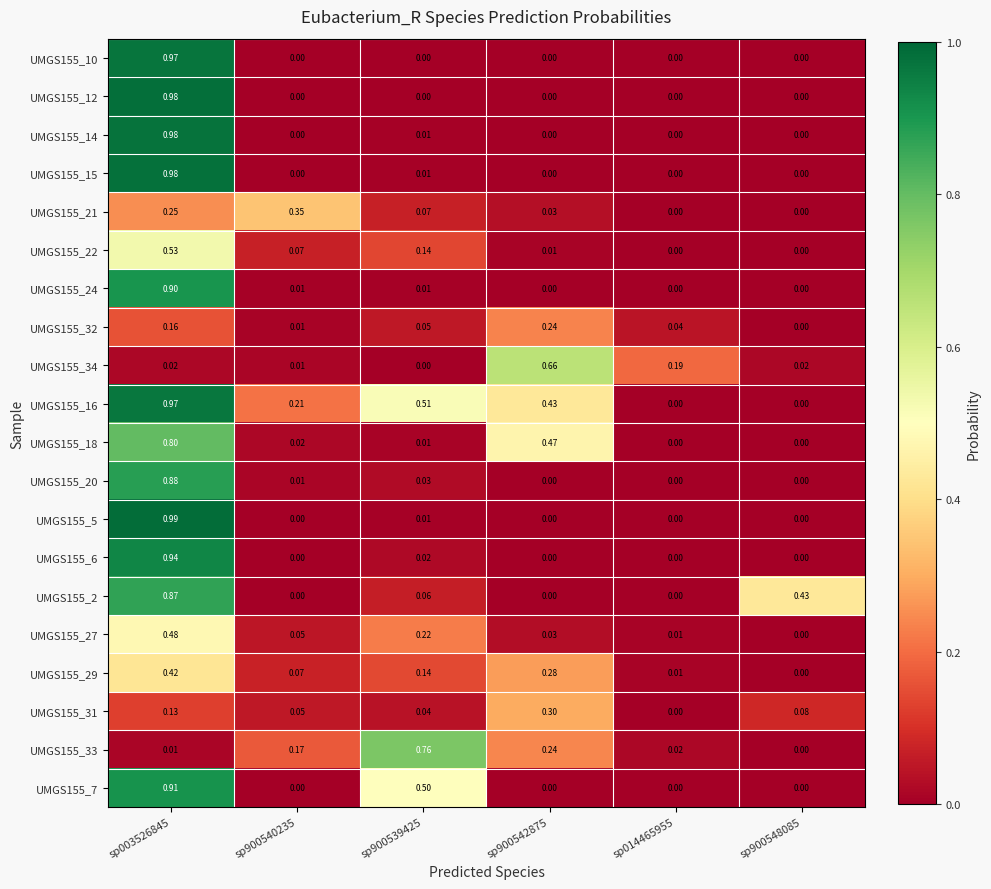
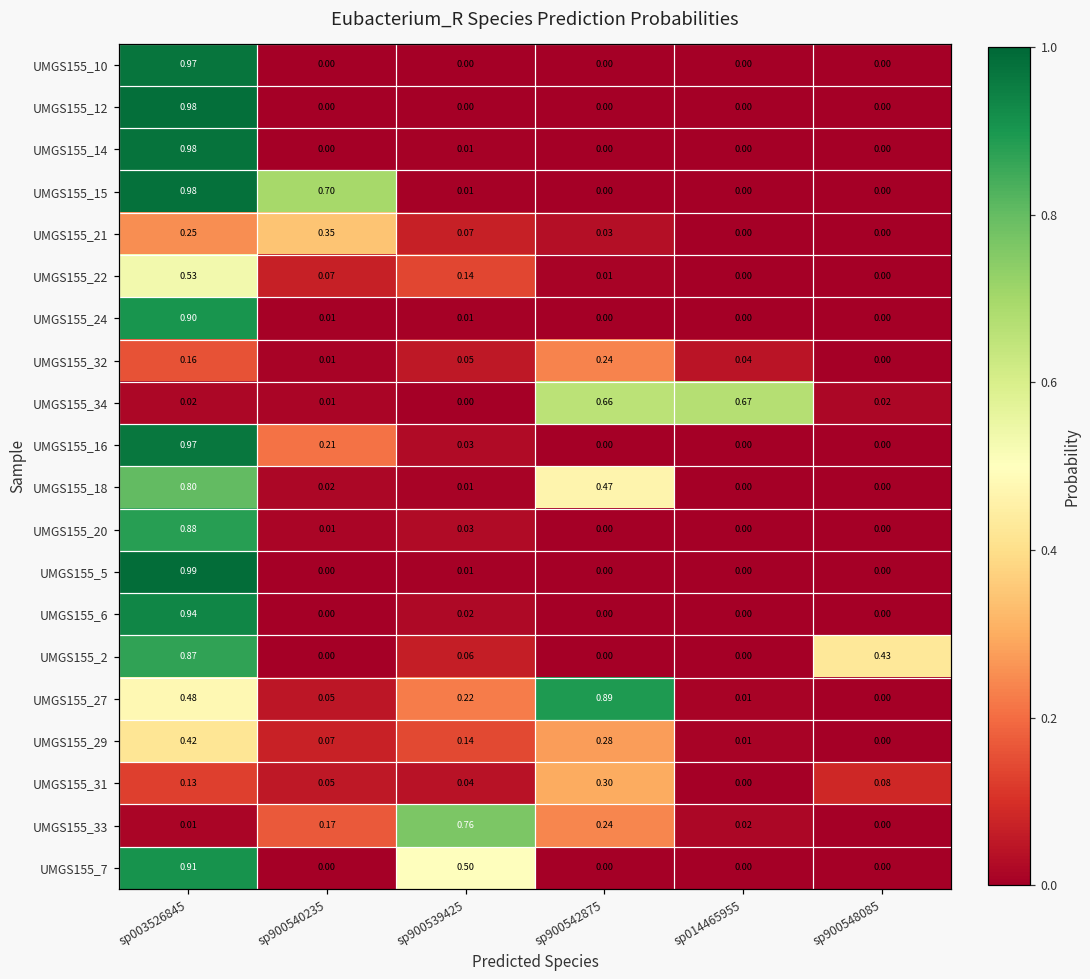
UMGS155_15, sp900540235: 0.00 -> 0.70
UMGS155_34, sp014465955: 0.19 -> 0.67
UMGS155_16, sp900539425: 0.51 -> 0.03
UMGS155_16, sp900542875: 0.43 -> 0.00
UMGS155_27, sp900542875: 0.03 -> 0.89
